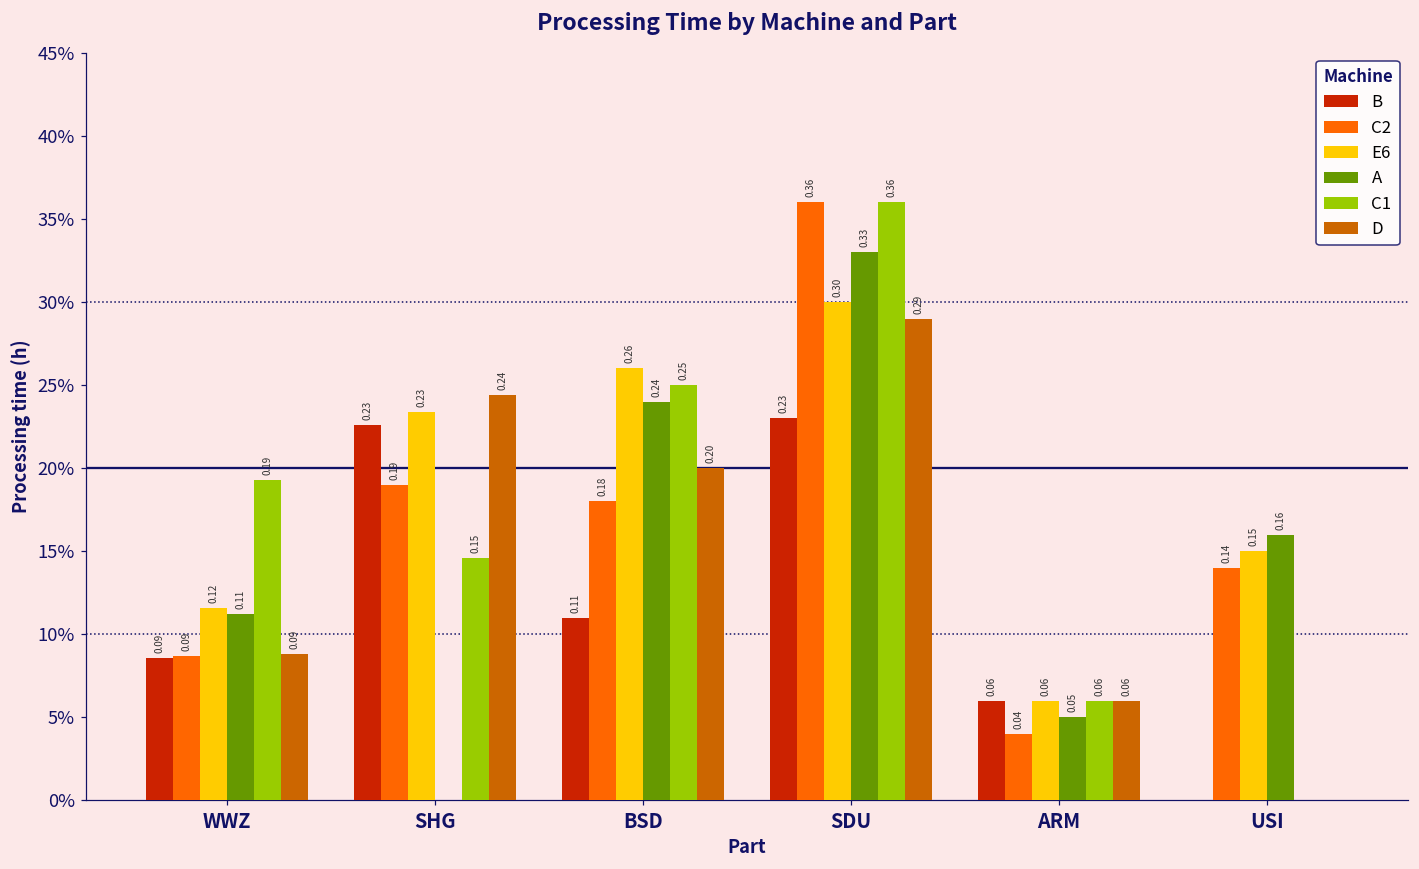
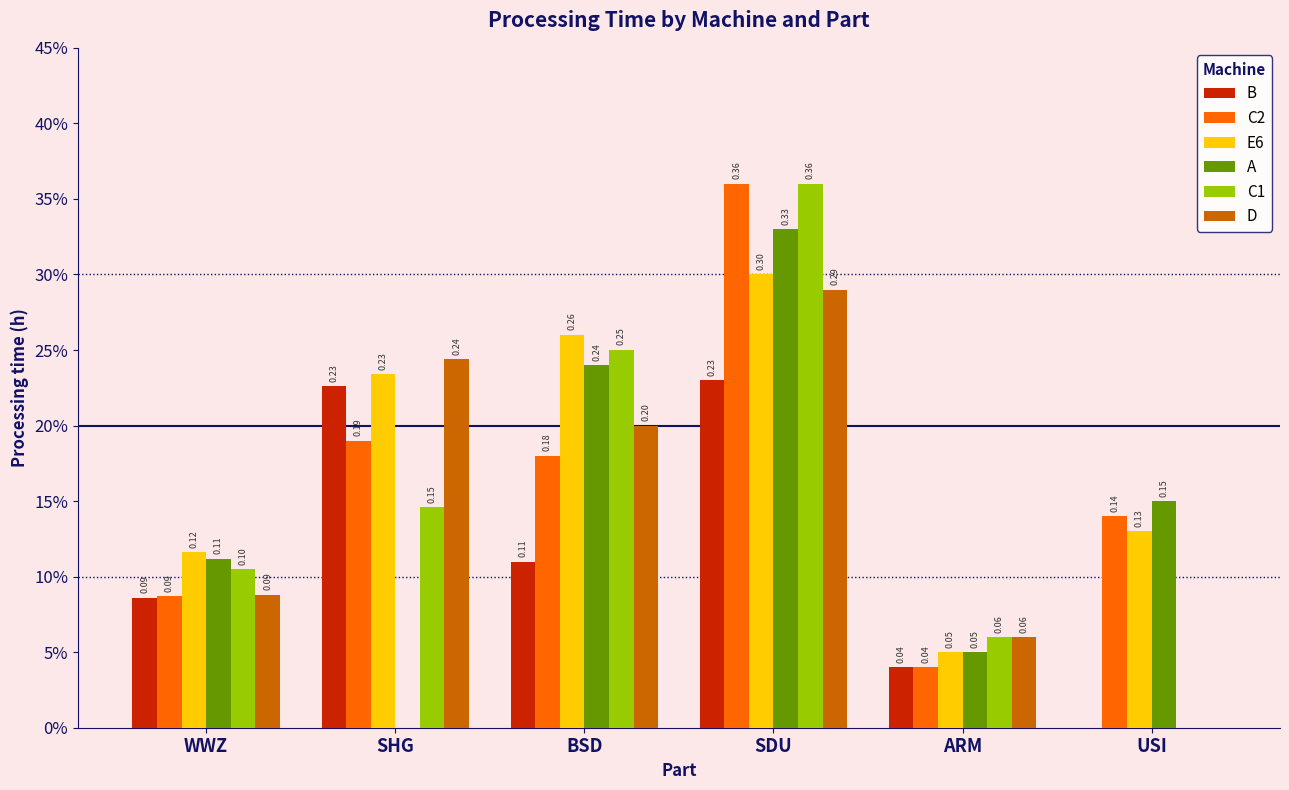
C1, WWZ: 0.19 -> 0.10
B, ARM: 0.06 -> 0.04
E6, ARM: 0.06 -> 0.05
E6, USI: 0.15 -> 0.13
A, USI: 0.16 -> 0.15
